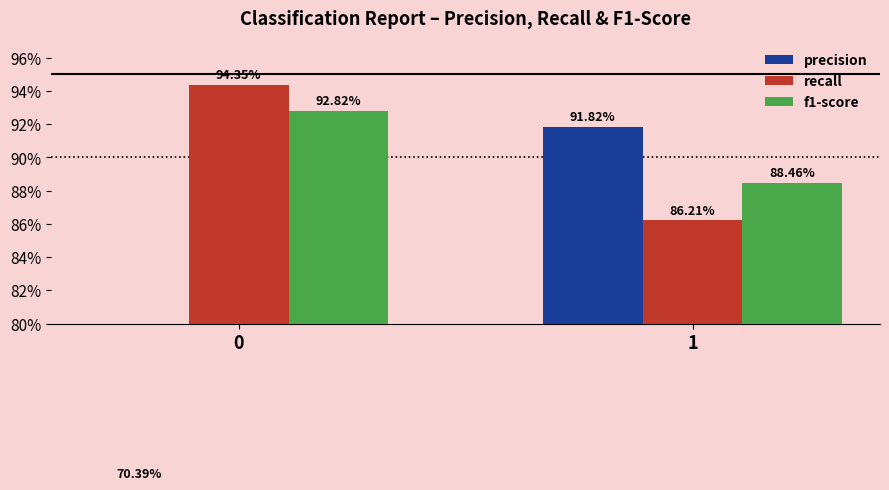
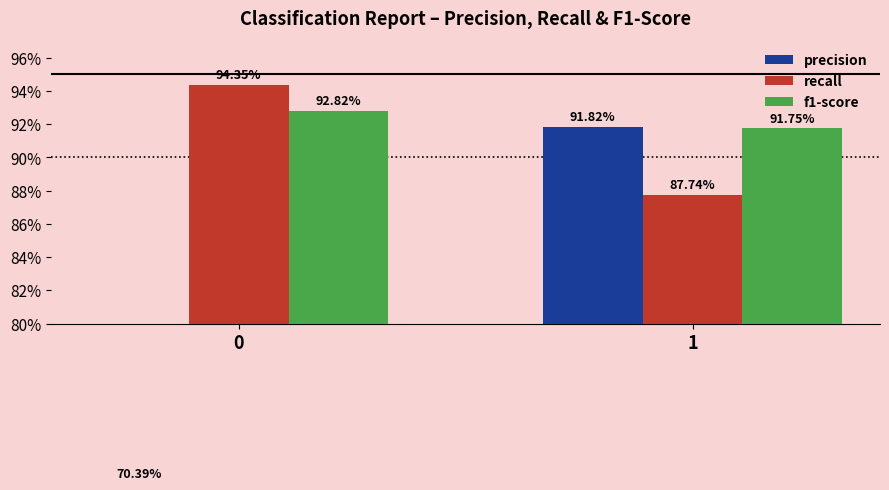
recall, 1: 86.21% -> 87.74%
f1-score, 1: 88.46% -> 91.75%
